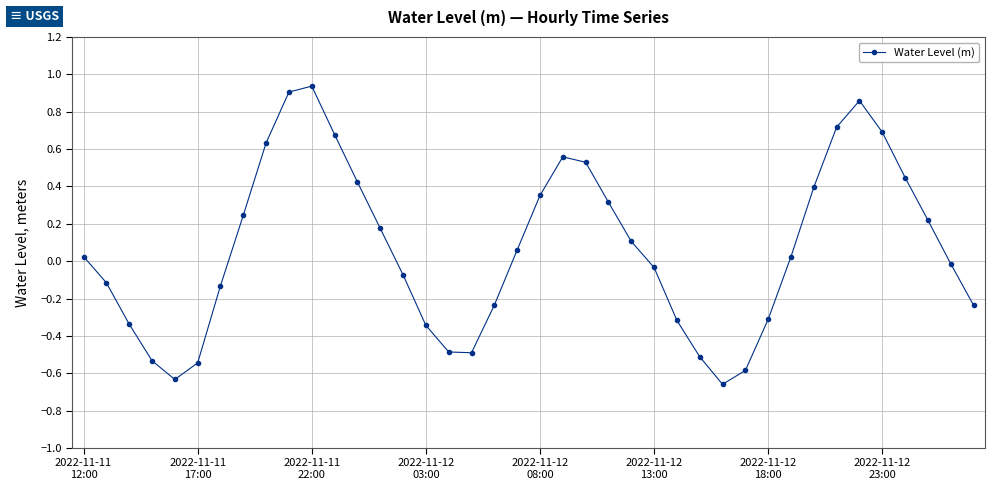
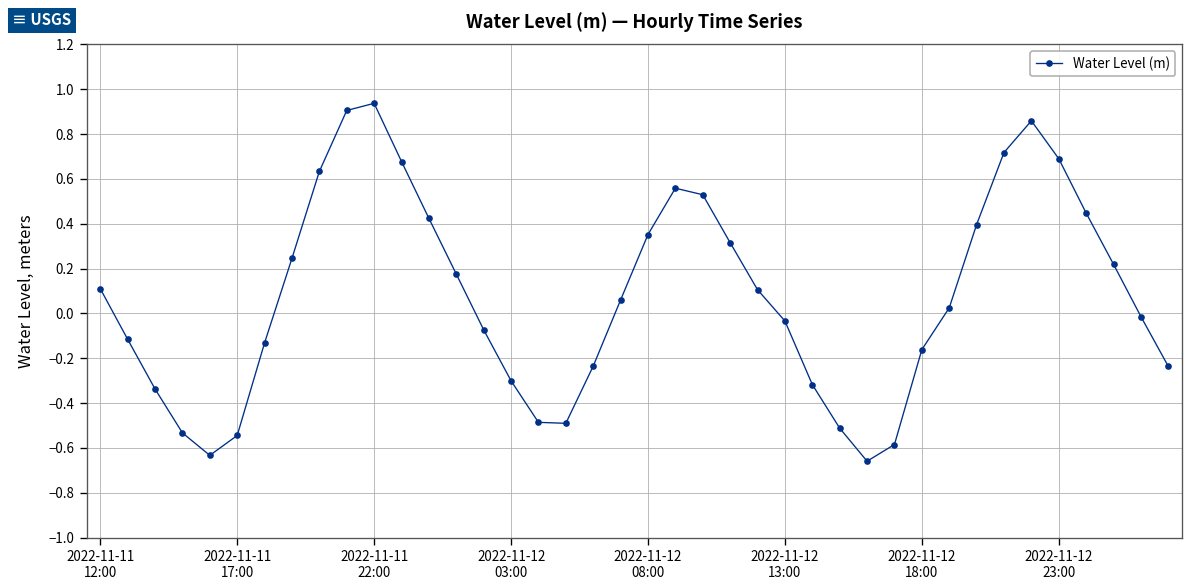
2022-11-11 12:00: 0.02 -> 0.11
2022-11-12 03:00: -0.34 -> -0.30
2022-11-12 18:00: -0.31 -> -0.16
